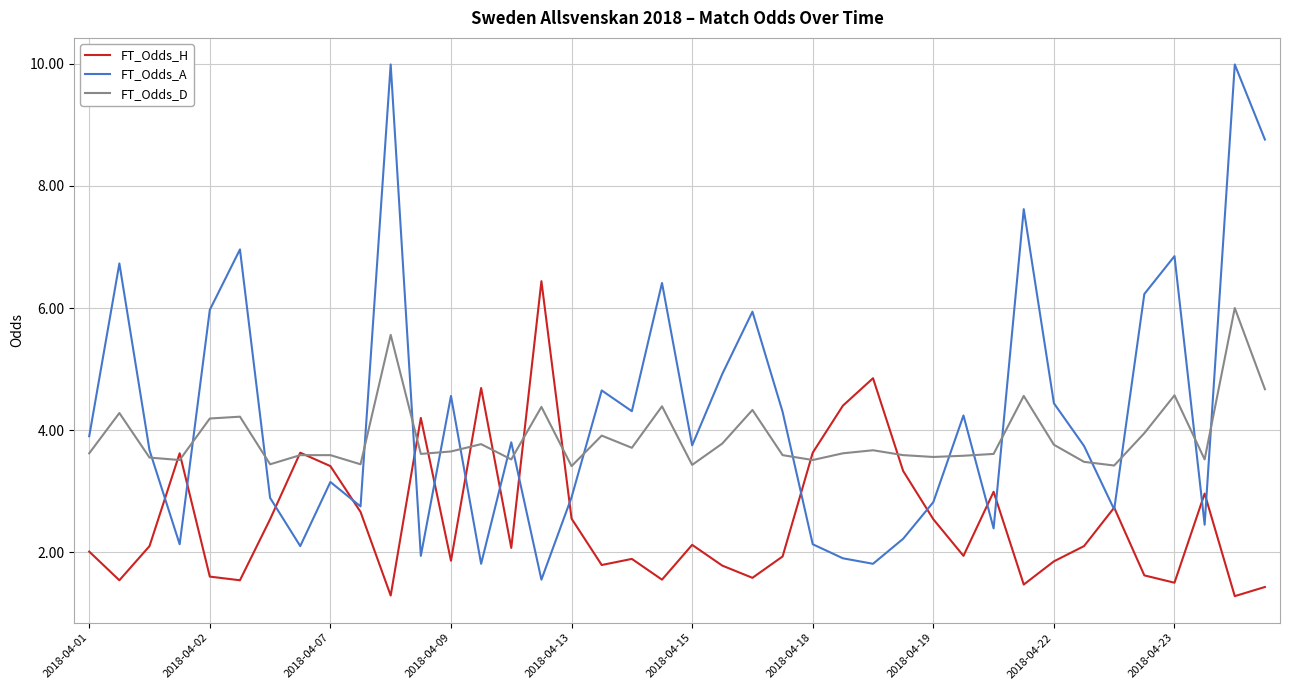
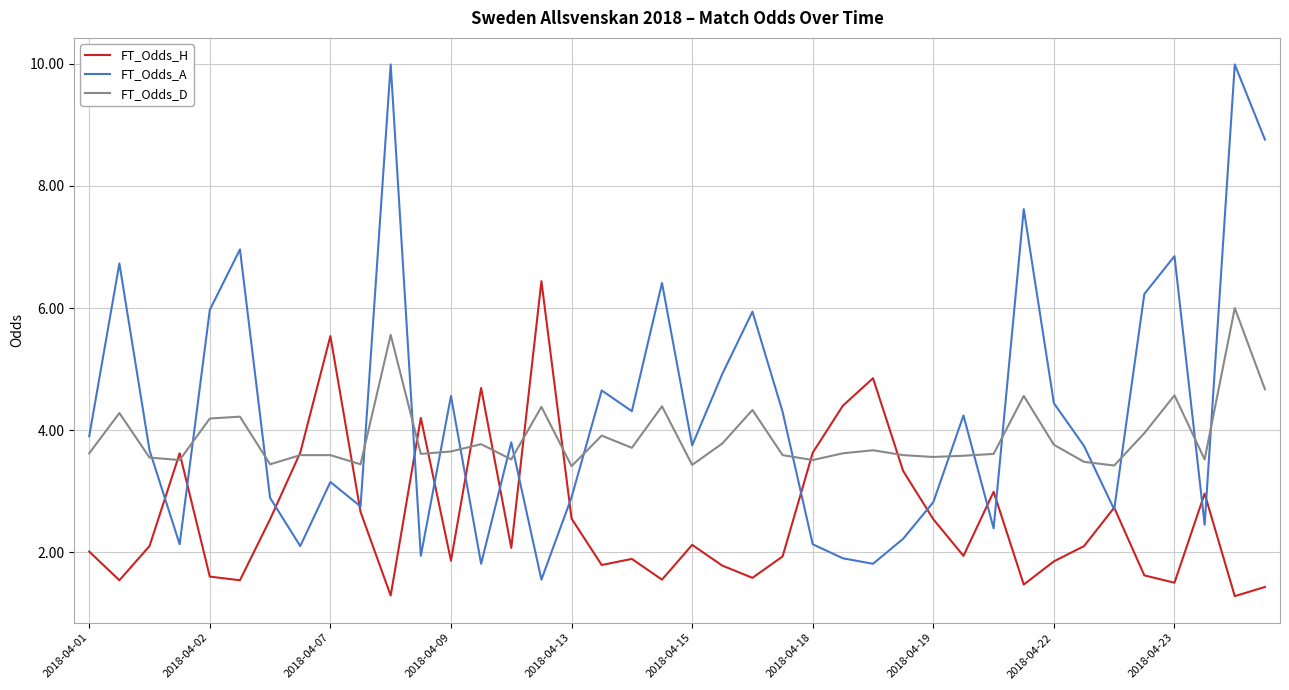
FT_Odds_H, 2018-04-07: 3.4 -> 5.5
